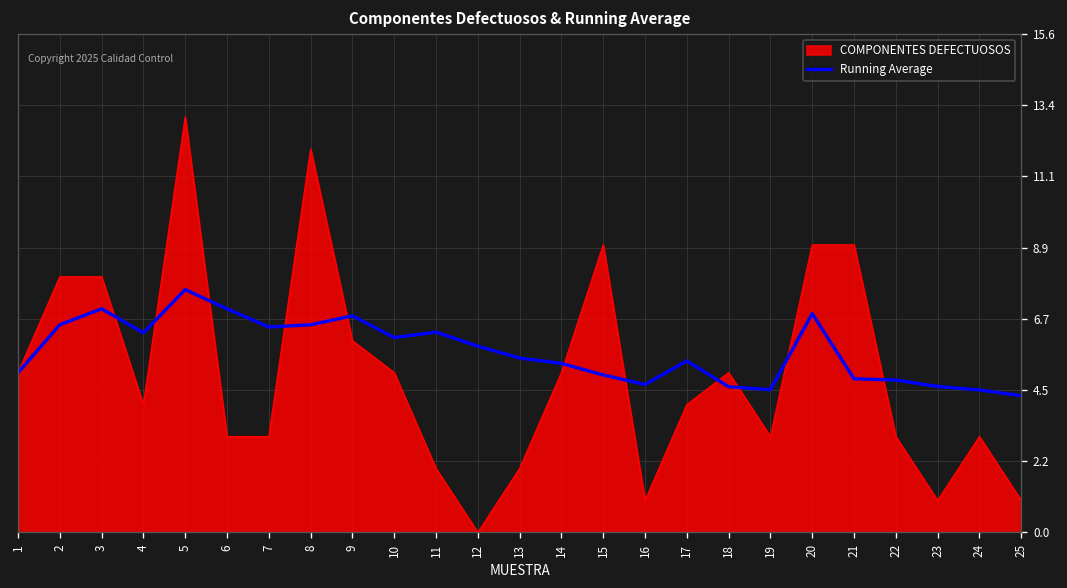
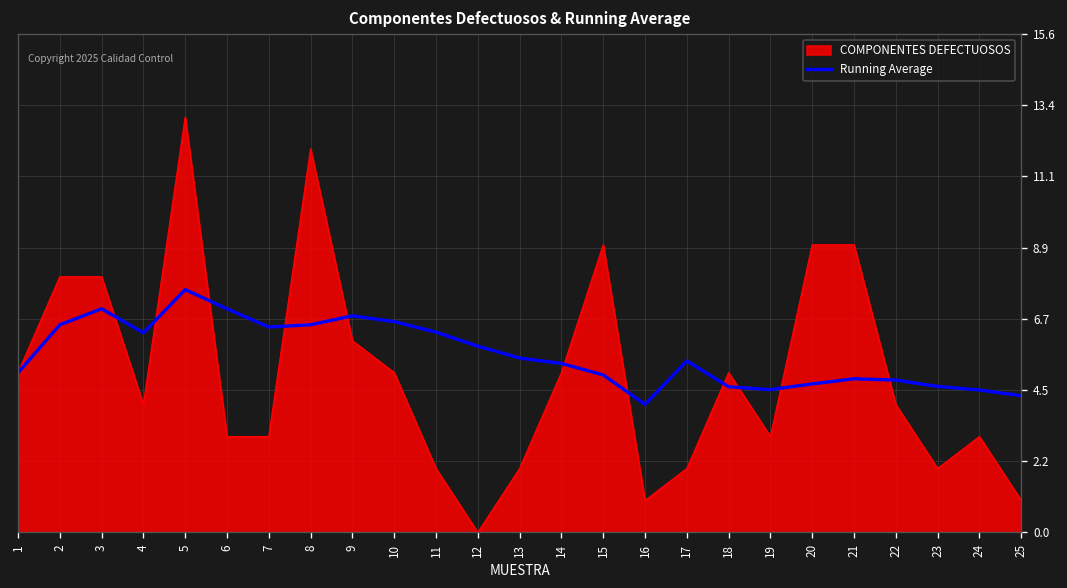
Running Average, 10: 6.1 -> 6.6
Running Average, 16: 4.6 -> 4.0
COMPONENTES DEFECTUOSOS, 17: 4 -> 2
Running Average, 20: 6.9 -> 4.7
COMPONENTES DEFECTUOSOS, 22: 3 -> 4
COMPONENTES DEFECTUOSOS, 23: 1 -> 2
